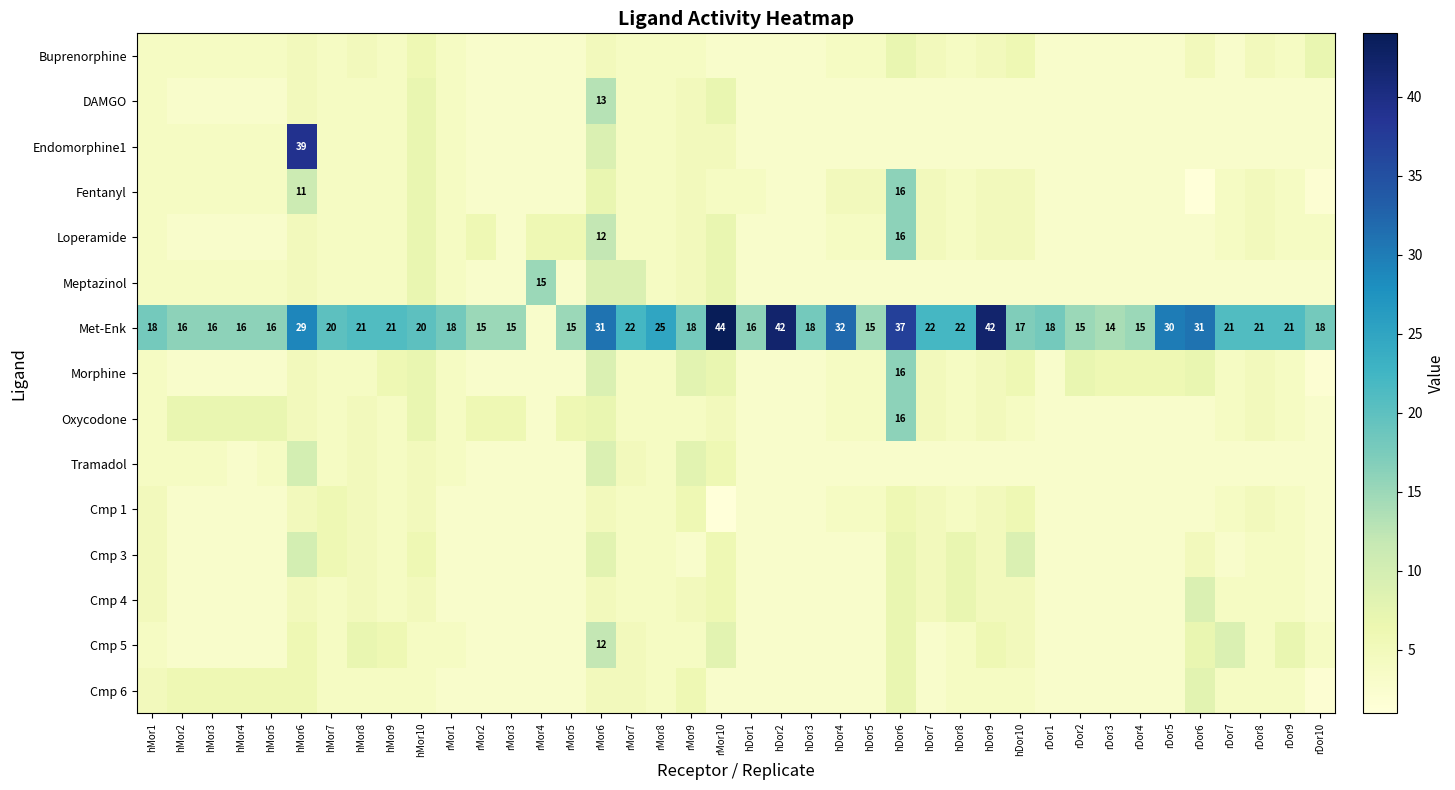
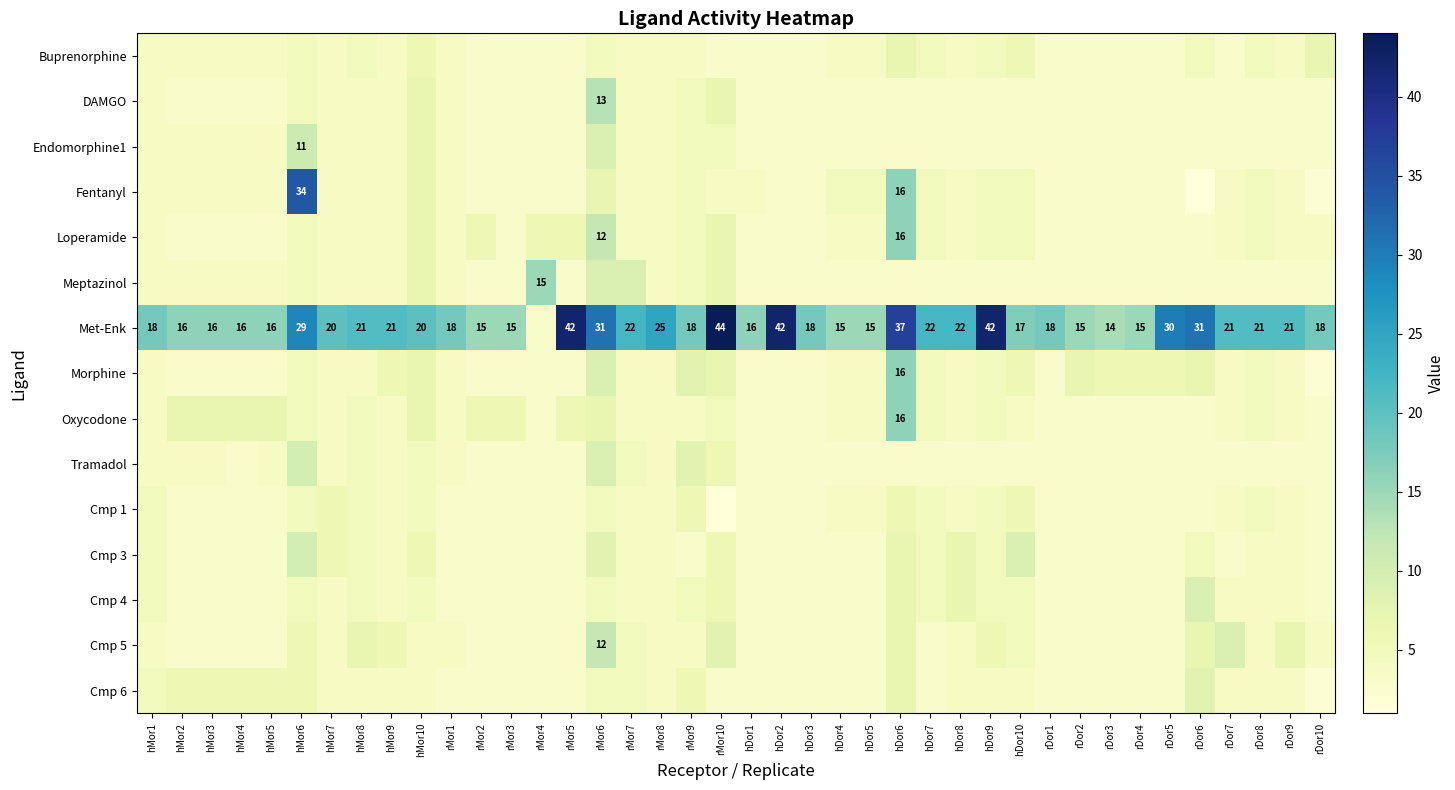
Endomorphine1, hMor6: 39 -> 11
Fentanyl, hMor6: 11 -> 34
Met-Enk, rMor5: 15 -> 42
Met-Enk, hDor4: 32 -> 15
